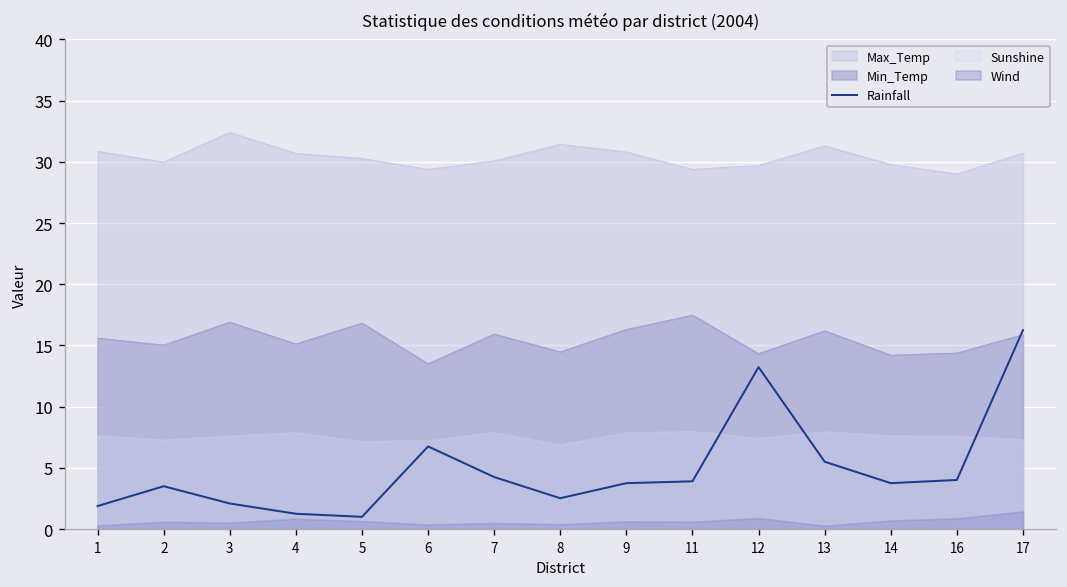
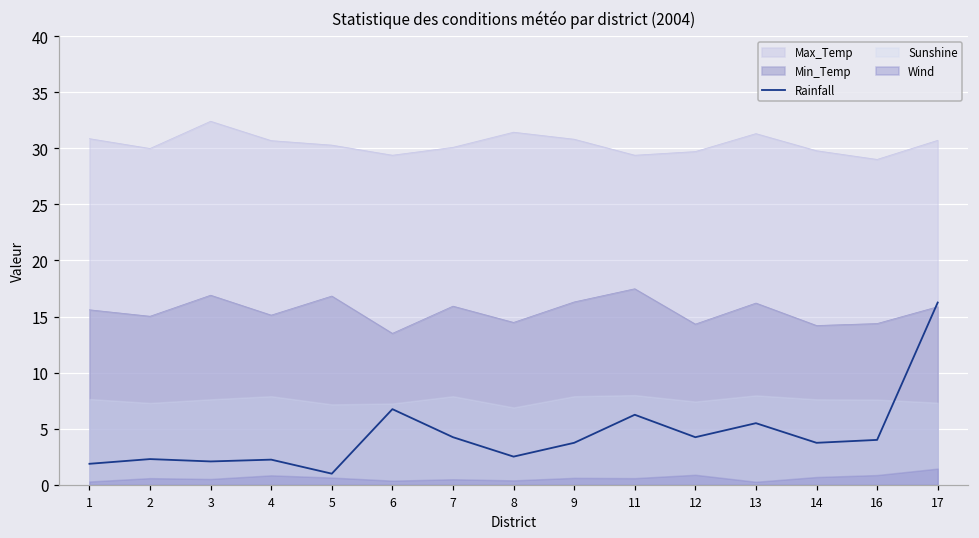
Rainfall, 2: 3.5 -> 2.3
Rainfall, 4: 1.3 -> 2.3
Rainfall, 11: 3.9 -> 6.3
Rainfall, 12: 13.2 -> 4.3
